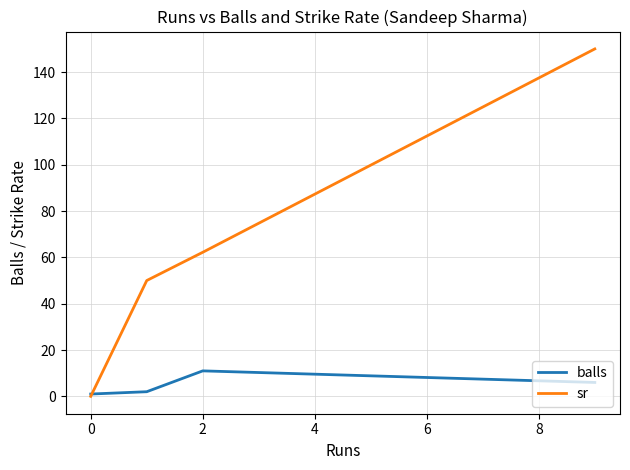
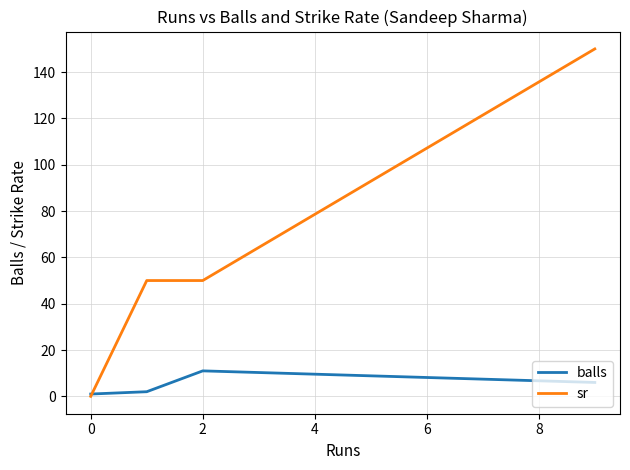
sr, 2: 62 -> 50
